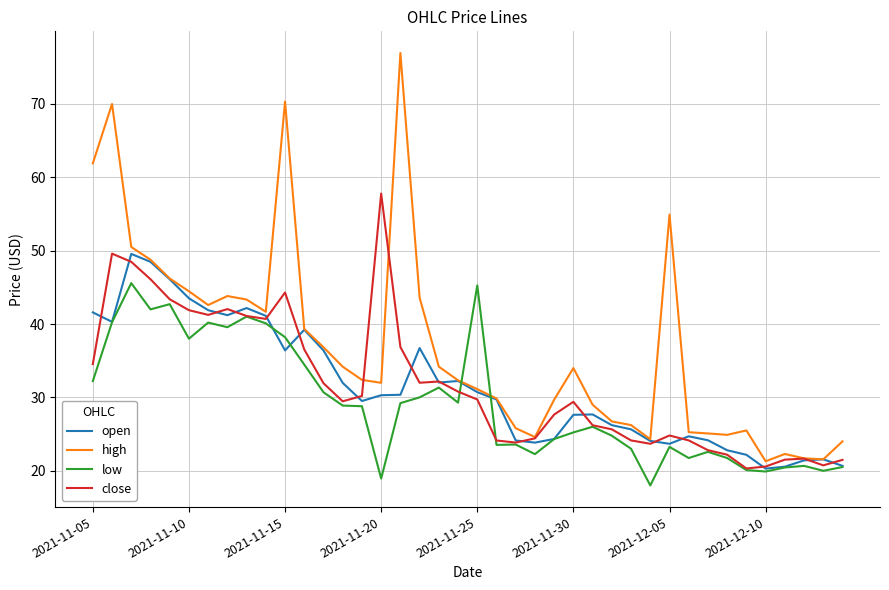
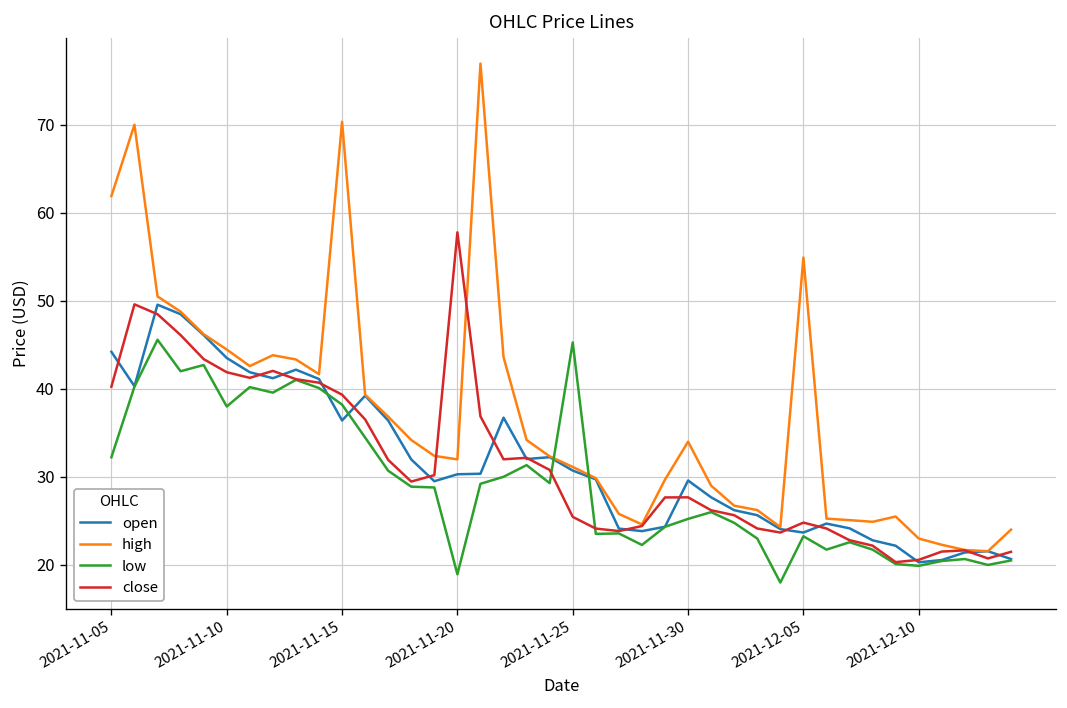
open, 2021-11-05: 42 -> 44
close, 2021-11-05: 35 -> 40
close, 2021-11-15: 44 -> 39
close, 2021-11-25: 30 -> 25
open, 2021-11-30: 28 -> 30
close, 2021-11-30: 29 -> 28
high, 2021-12-10: 21 -> 23
